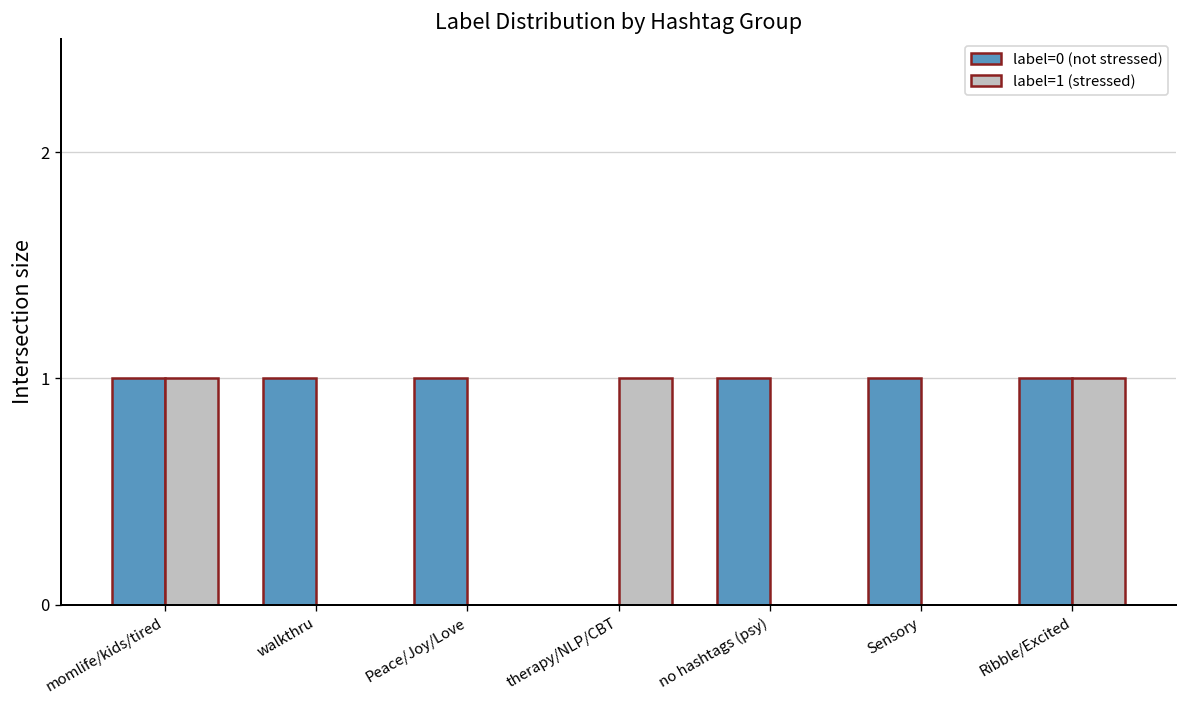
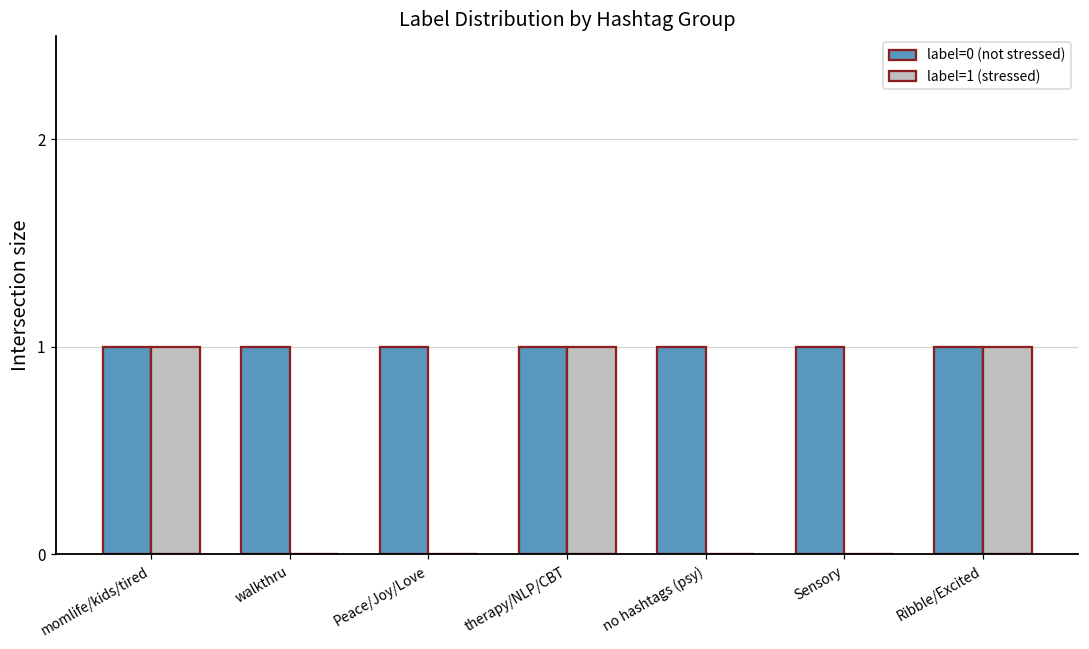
label=0 (not stressed), therapy/NLP/CBT: 0 -> 1
